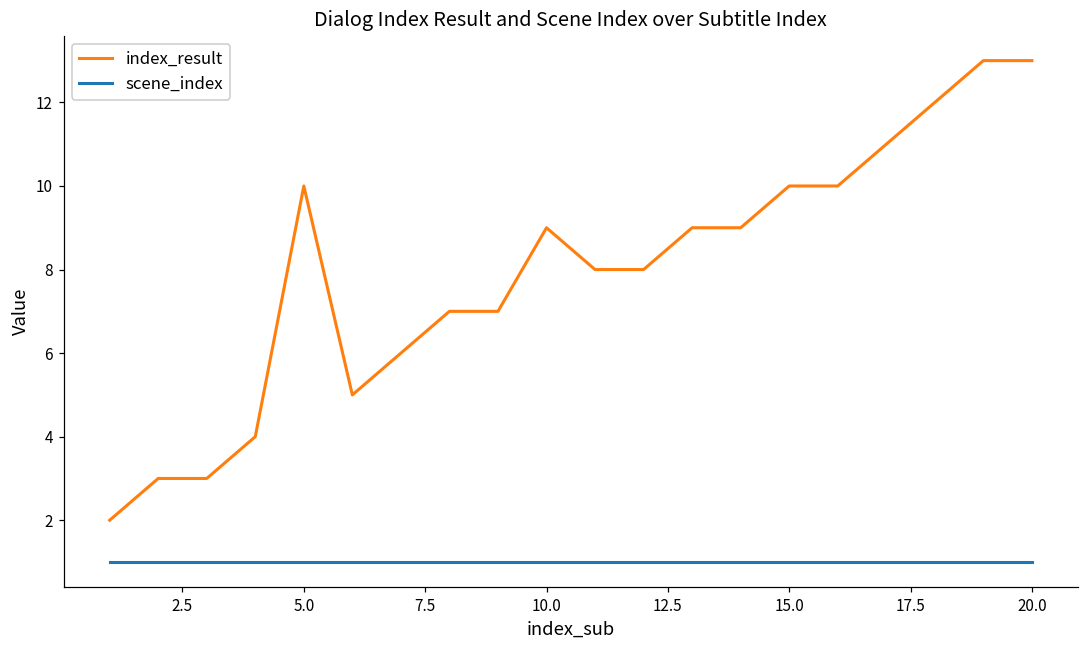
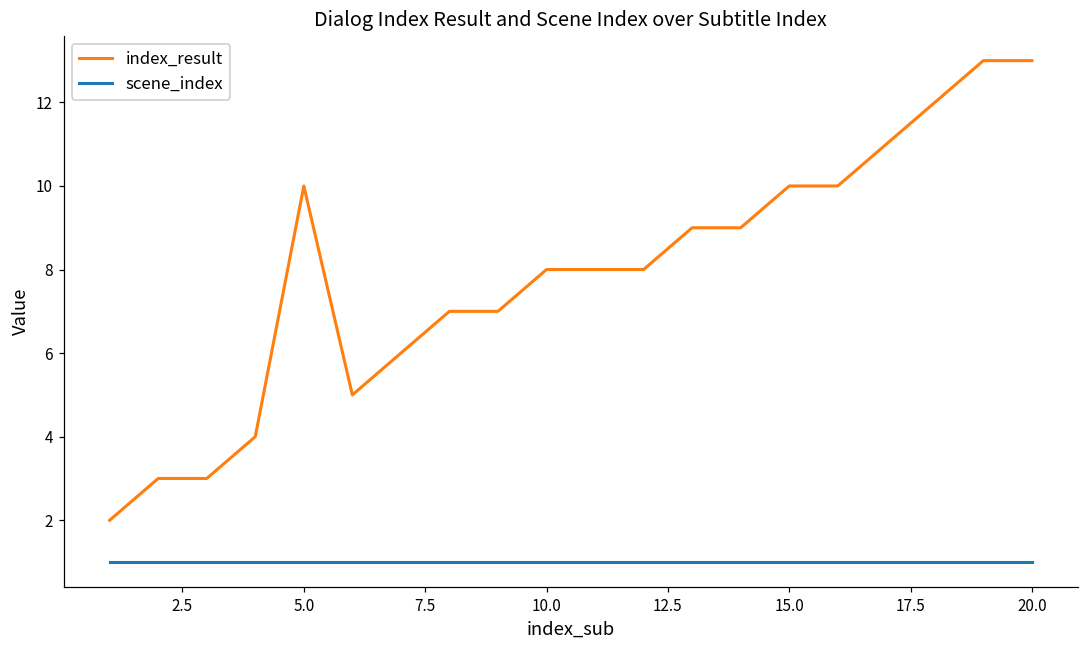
index_result, 10.0: 9 -> 8
